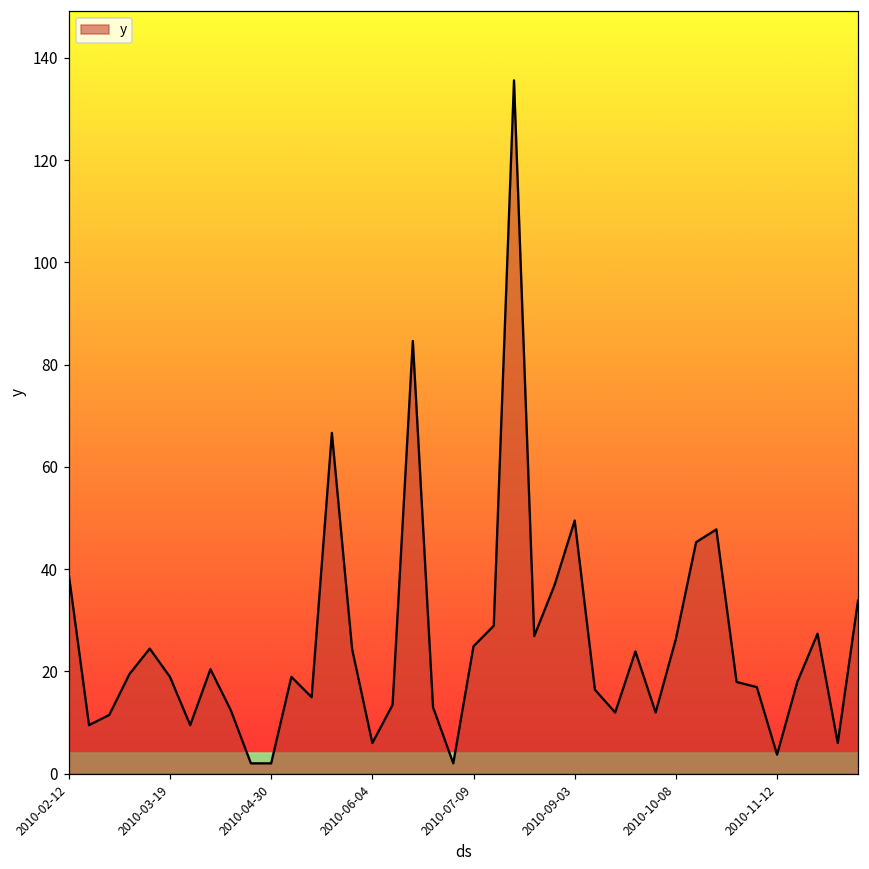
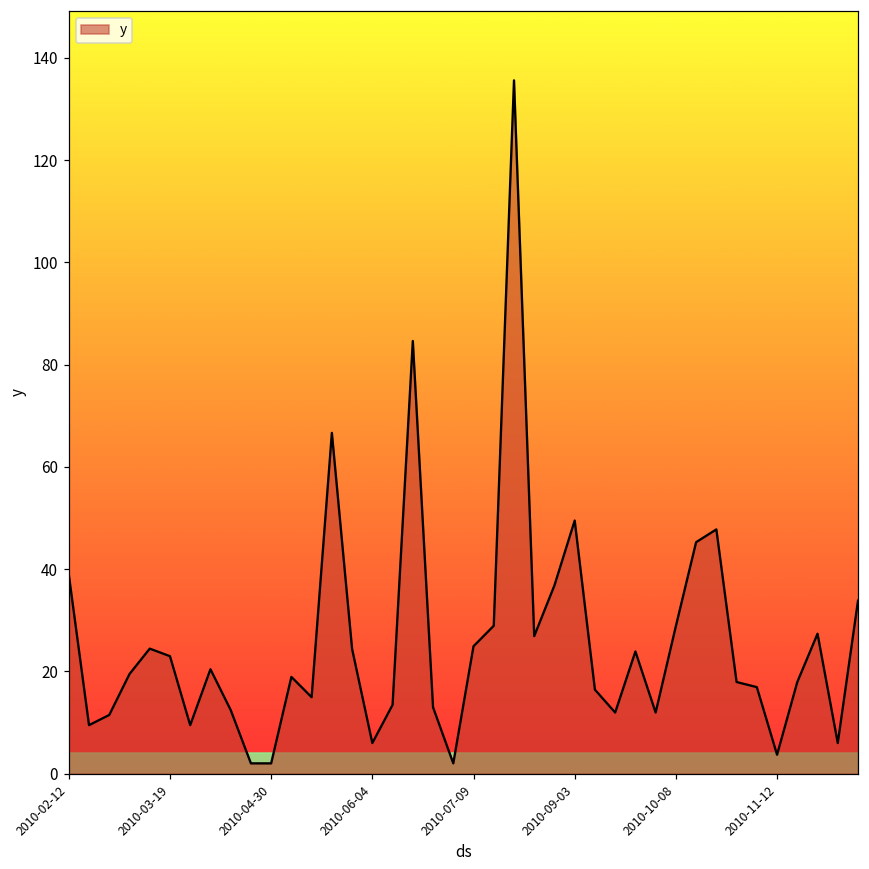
2010-03-19: 19 -> 23
2010-10-08: 26 -> 29
